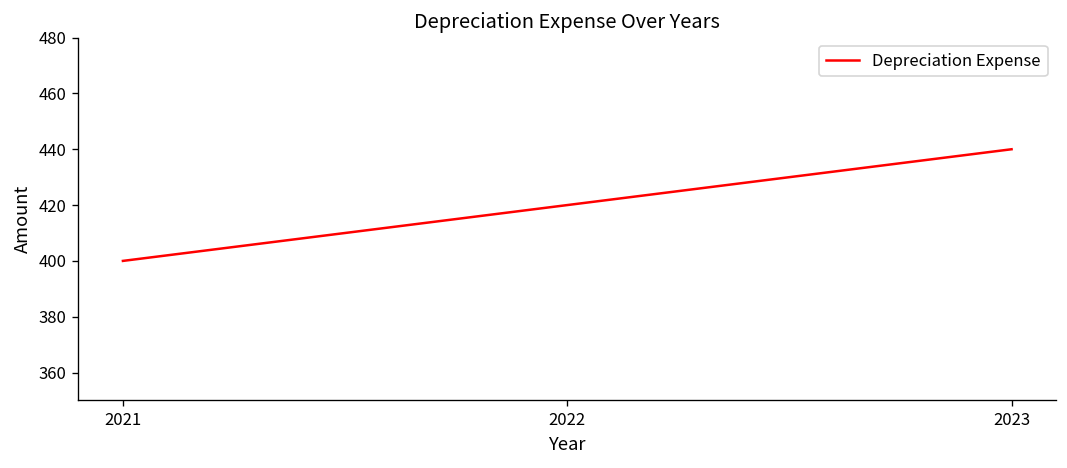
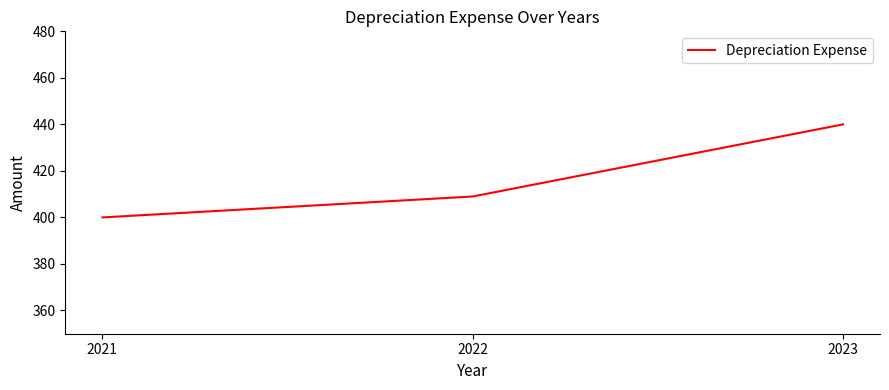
2022: 420 -> 409
